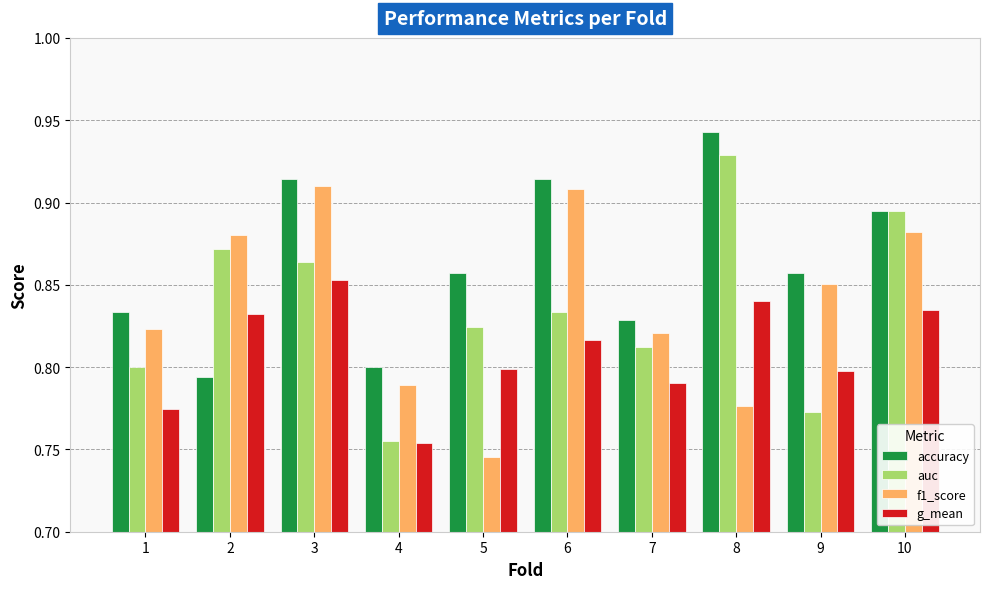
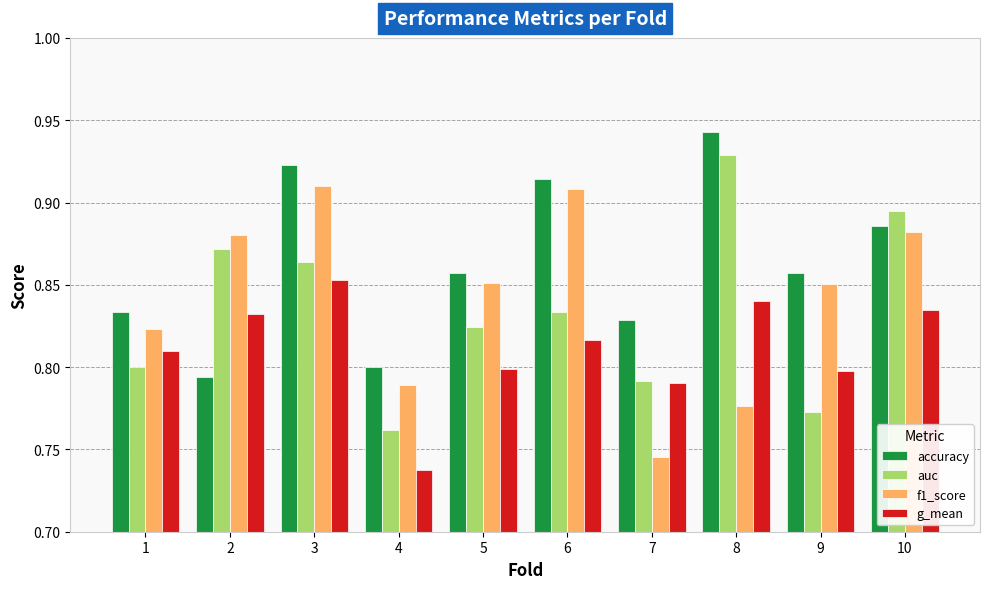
g_mean, 1: 0.775 -> 0.810
accuracy, 3: 0.914 -> 0.923
auc, 4: 0.755 -> 0.762
g_mean, 4: 0.754 -> 0.738
f1_score, 5: 0.746 -> 0.851
auc, 7: 0.813 -> 0.792
f1_score, 7: 0.820 -> 0.745
accuracy, 10: 0.895 -> 0.886
